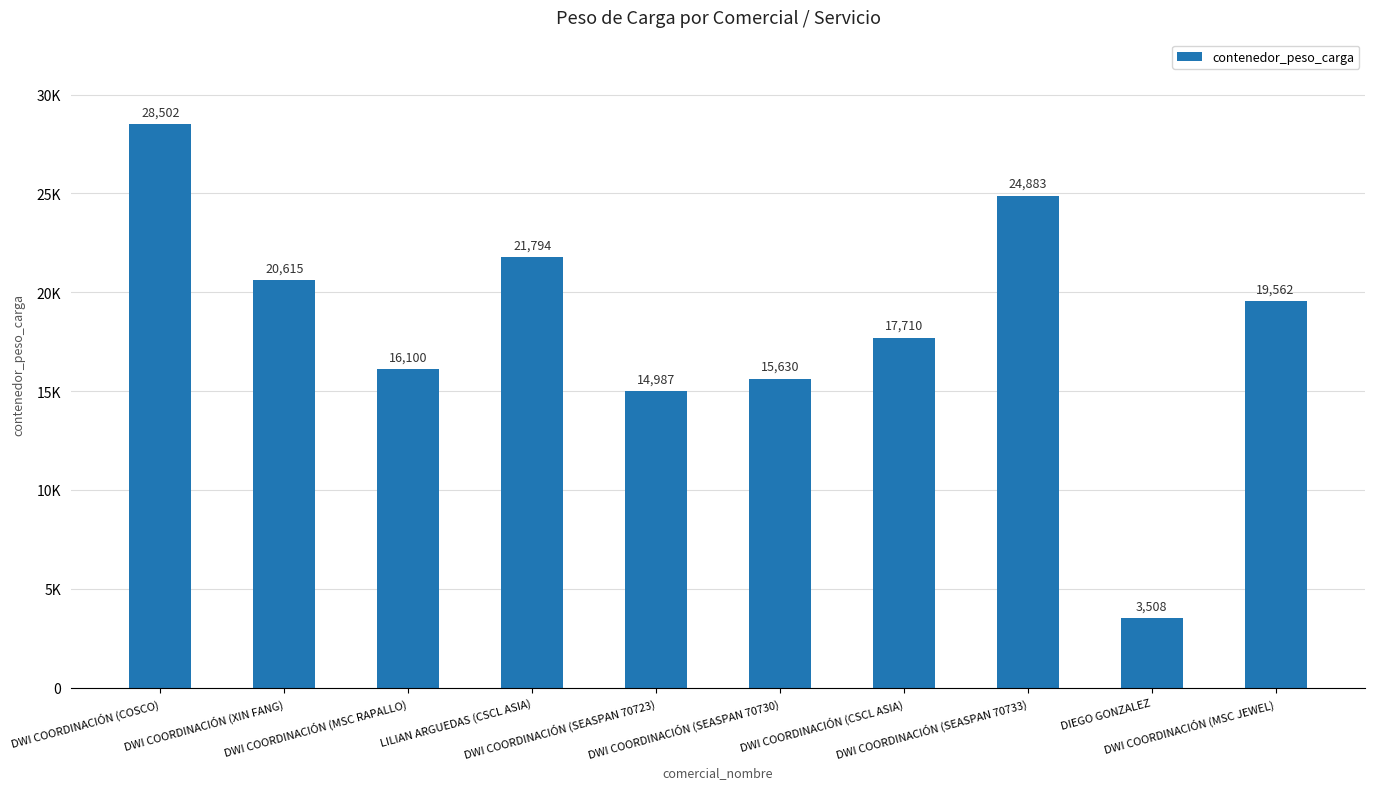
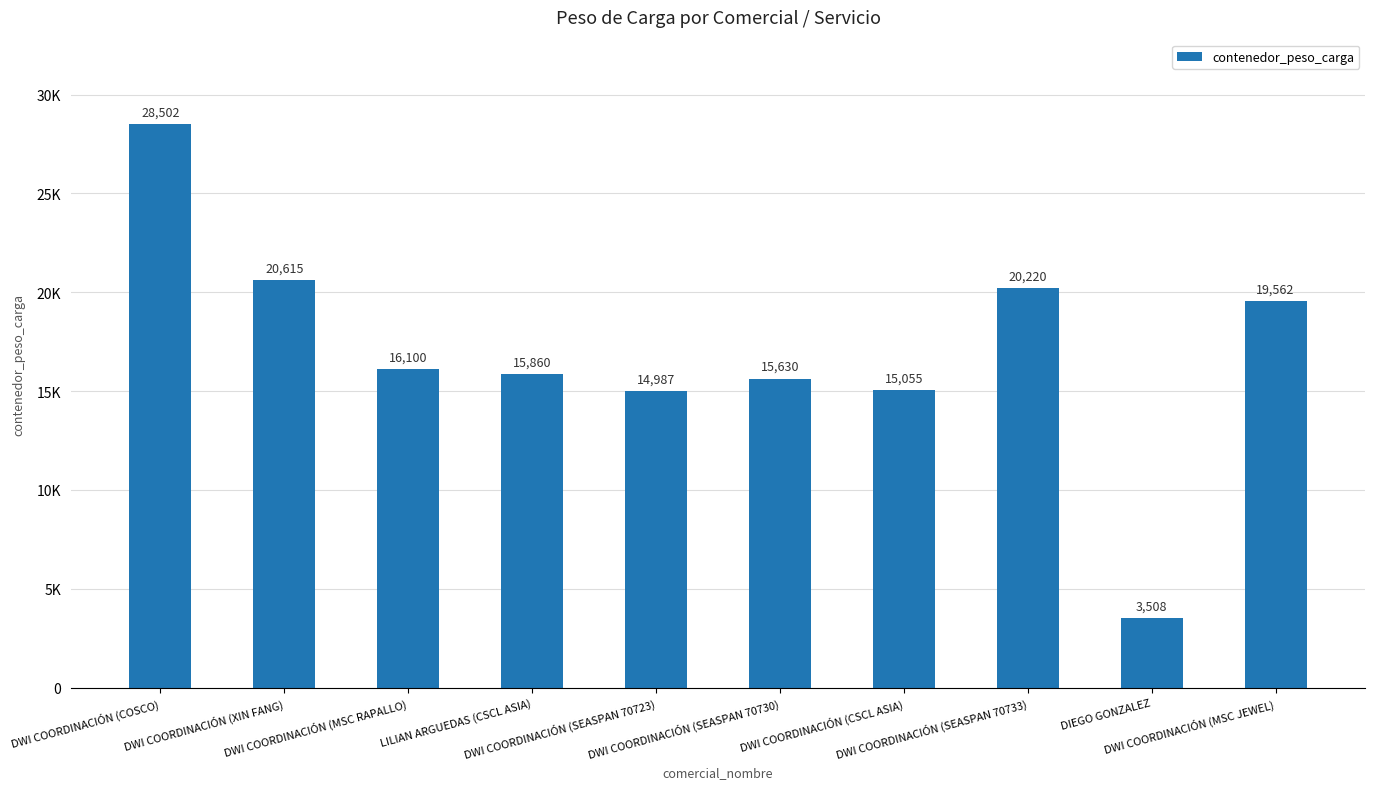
LILIAN ARGUEDAS (CSCL ASIA): 21,794 -> 15,860
DWI COORDINACIÓN (CSCL ASIA): 17,710 -> 15,055
DWI COORDINACIÓN (SEASPAN 70733): 24,883 -> 20,220
